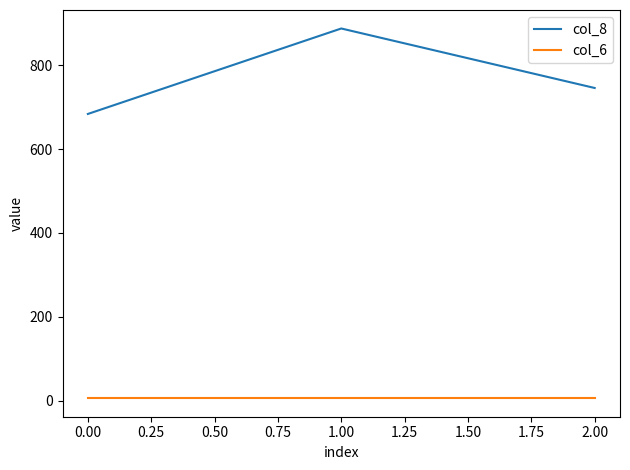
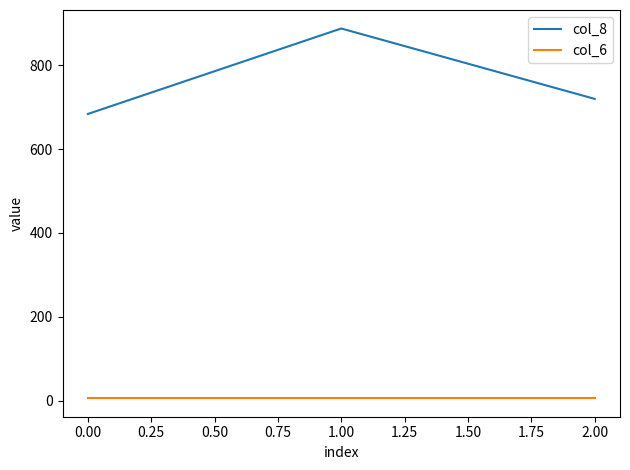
col_8, 2.00: 750 -> 720
